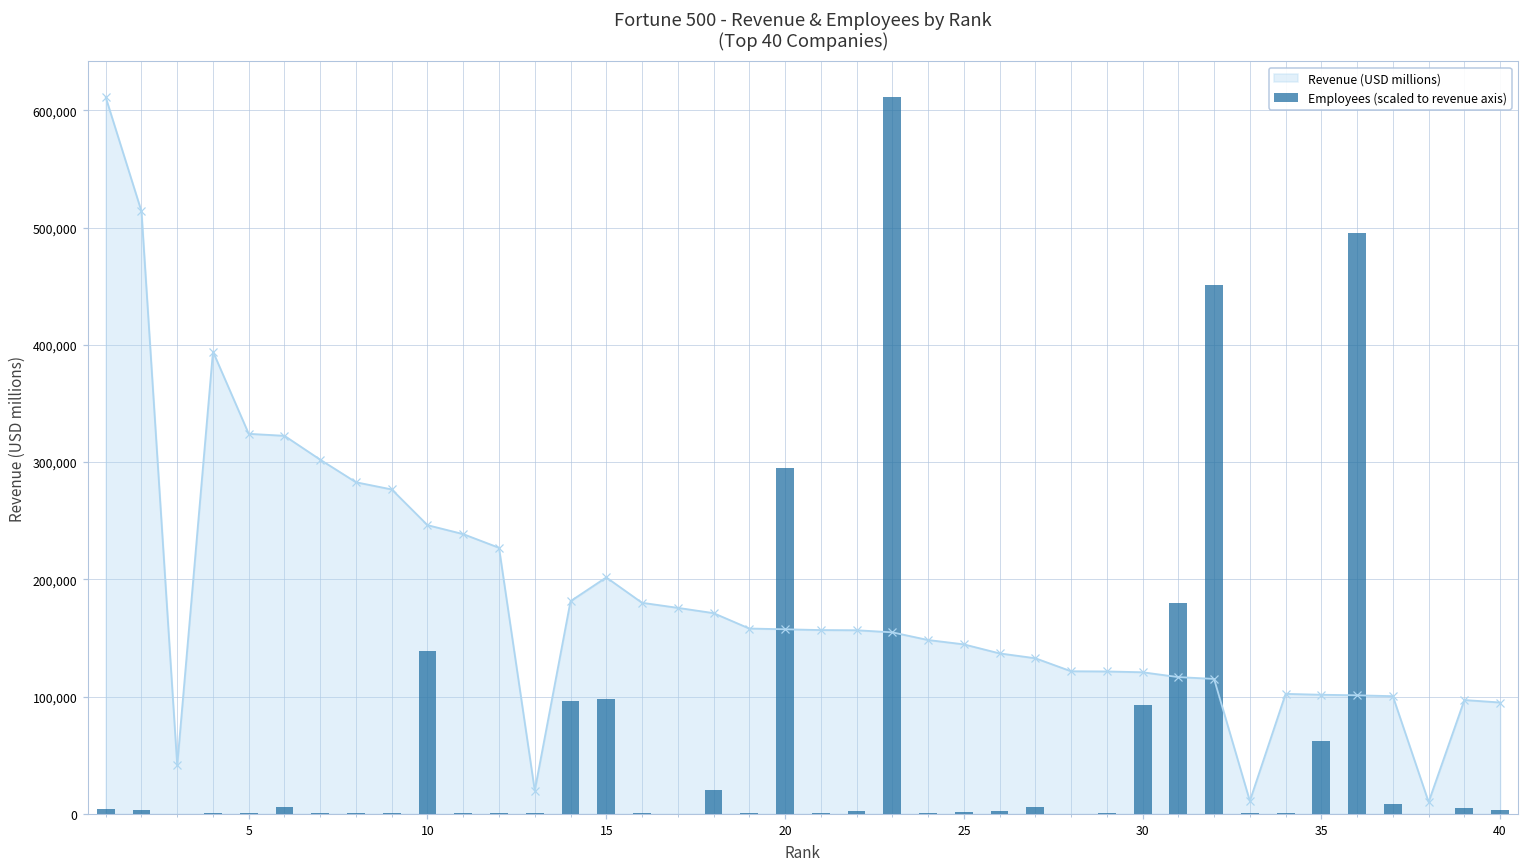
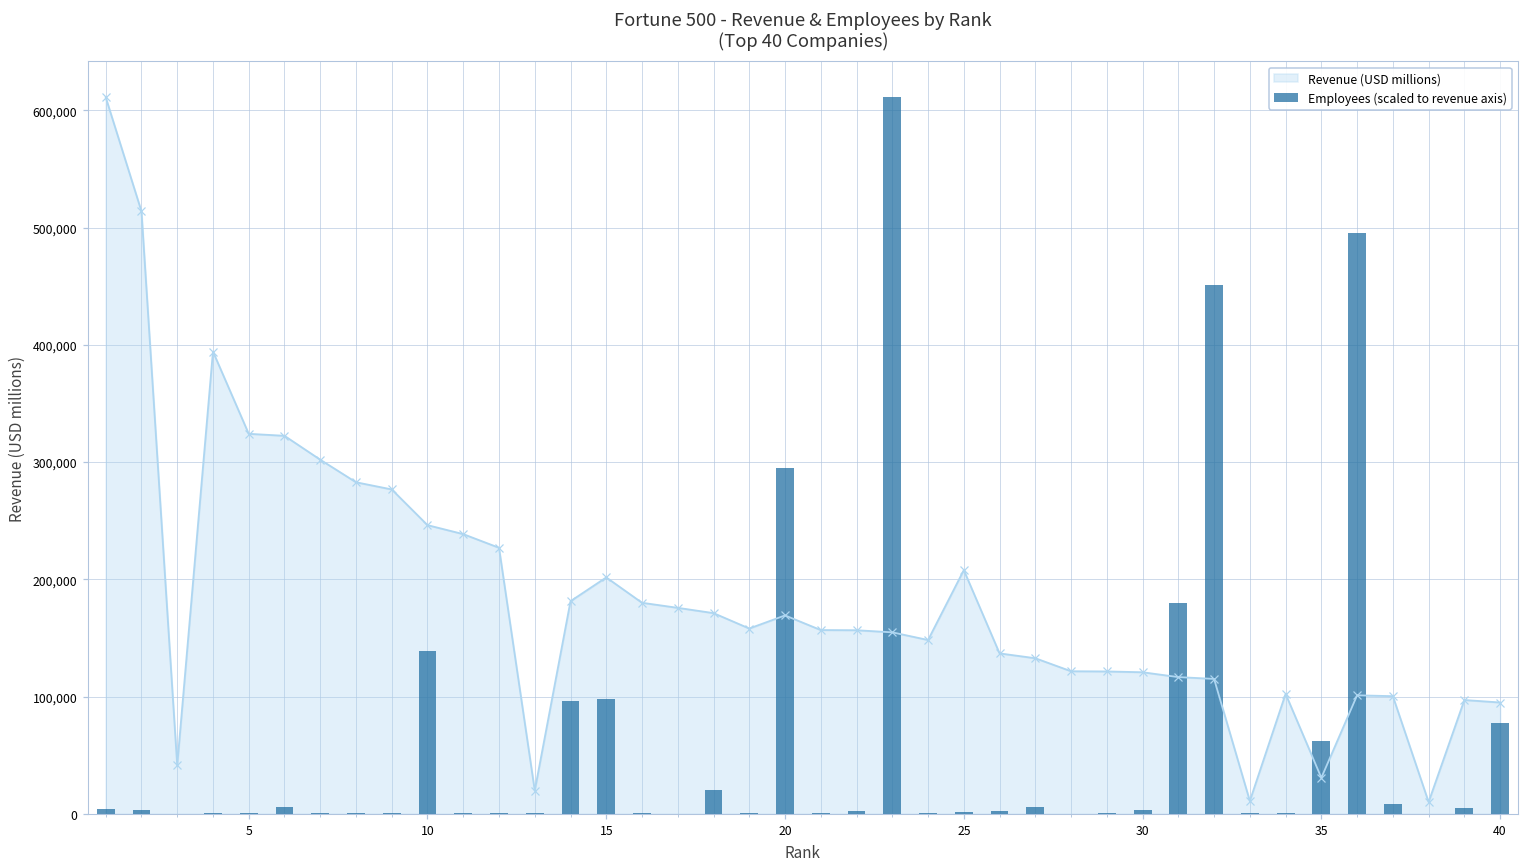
Revenue (USD millions), 20: 157,000 -> 169,000
Revenue (USD millions), 25: 145,000 -> 208,000
Employees (scaled to revenue axis), 30: 93,000 -> 3,000
Revenue (USD millions), 35: 102,000 -> 31,000
Employees (scaled to revenue axis), 40: 3,000 -> 78,000
